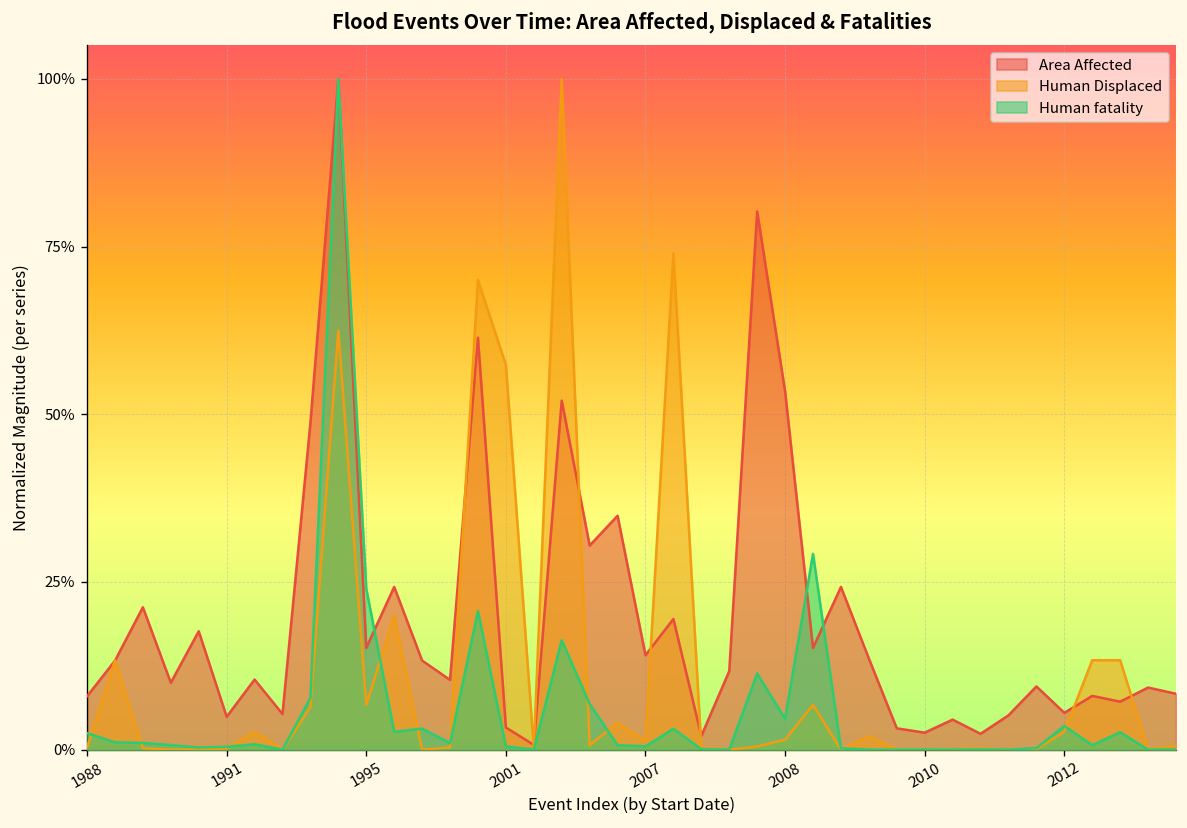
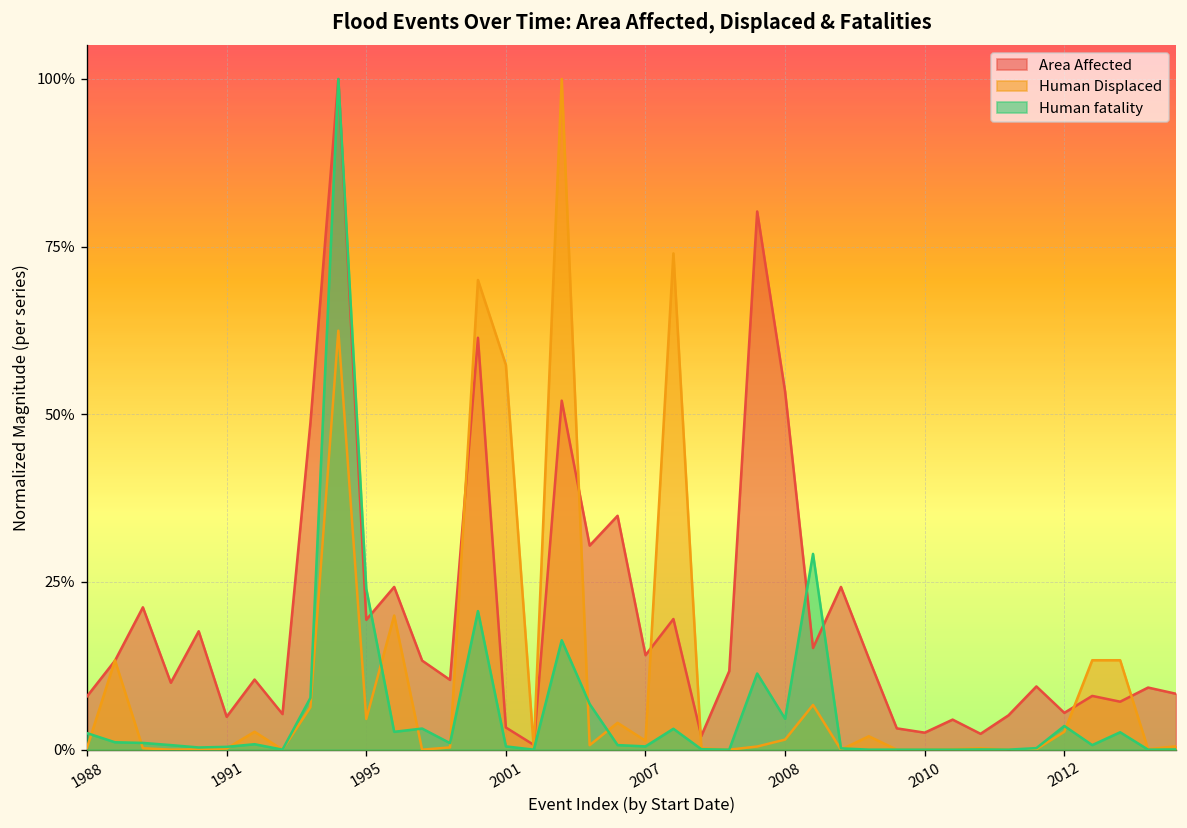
Area Affected, 1995: 15% -> 19%
Human Displaced, 1995: 7% -> 5%
